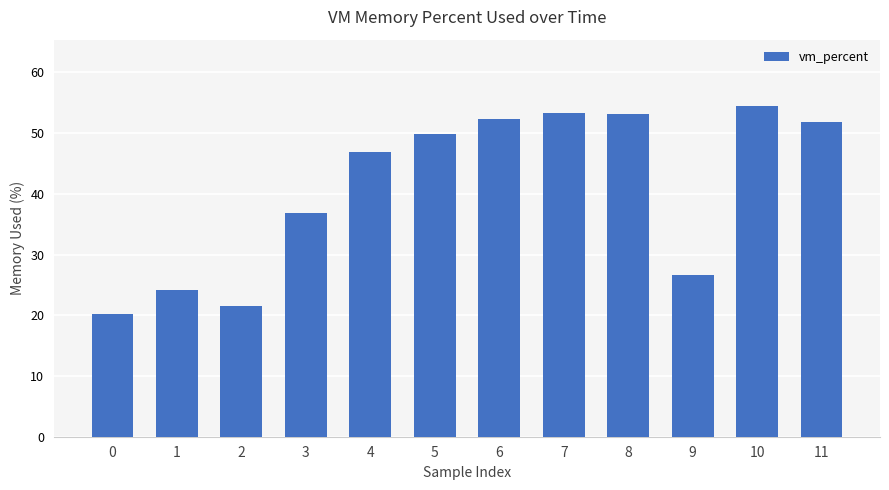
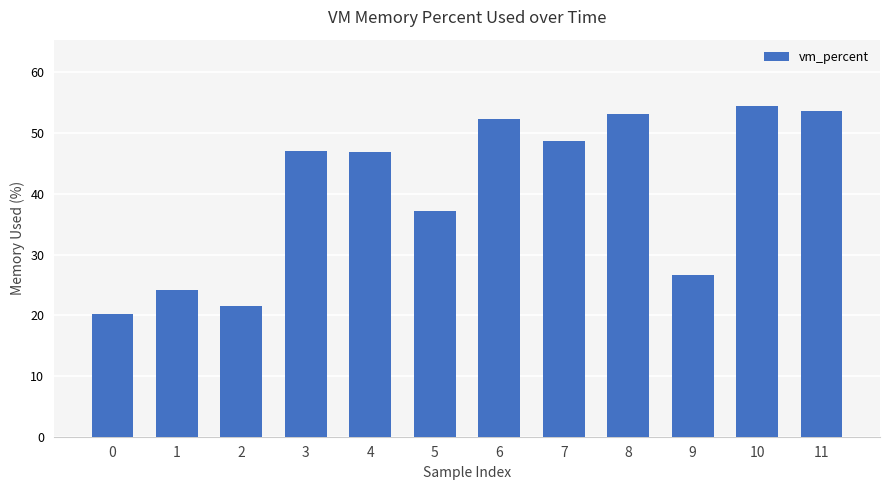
3: 37 -> 47
5: 50 -> 37
7: 53 -> 49
11: 52 -> 54
